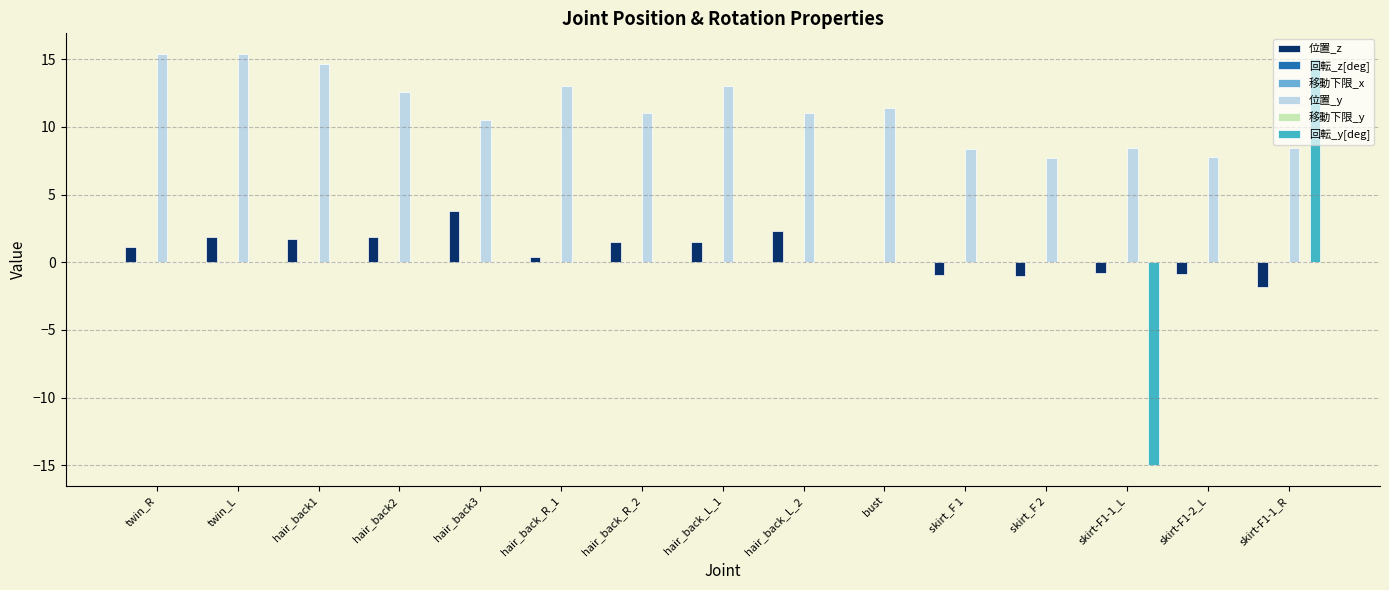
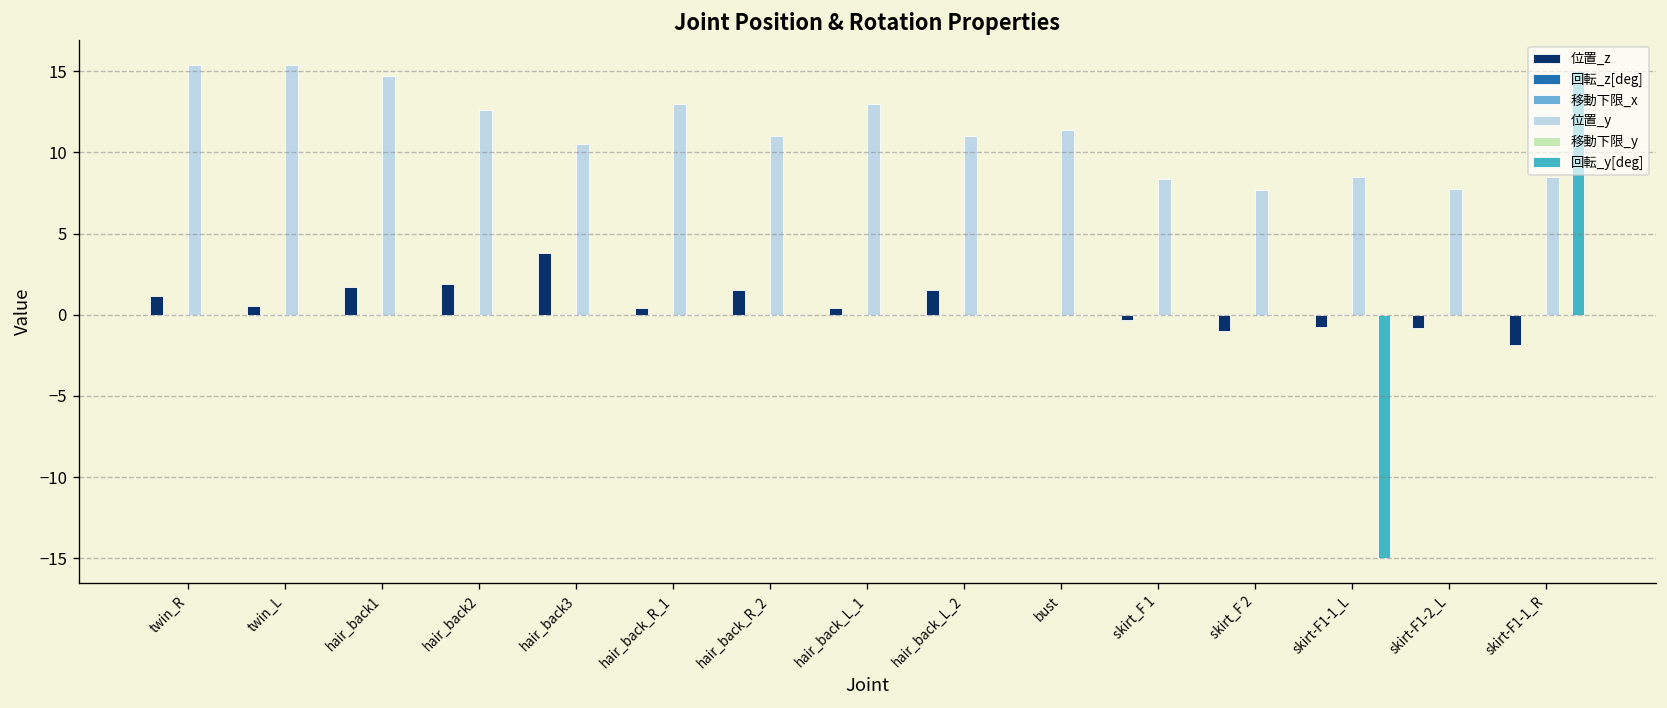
位置_z, twin_L: 1.9 -> 0.6
位置_z, hair_back_L_1: 1.5 -> 0.4
位置_z, hair_back_L_2: 2.3 -> 1.5
位置_z, skirt_F 1: -0.9 -> -0.3
